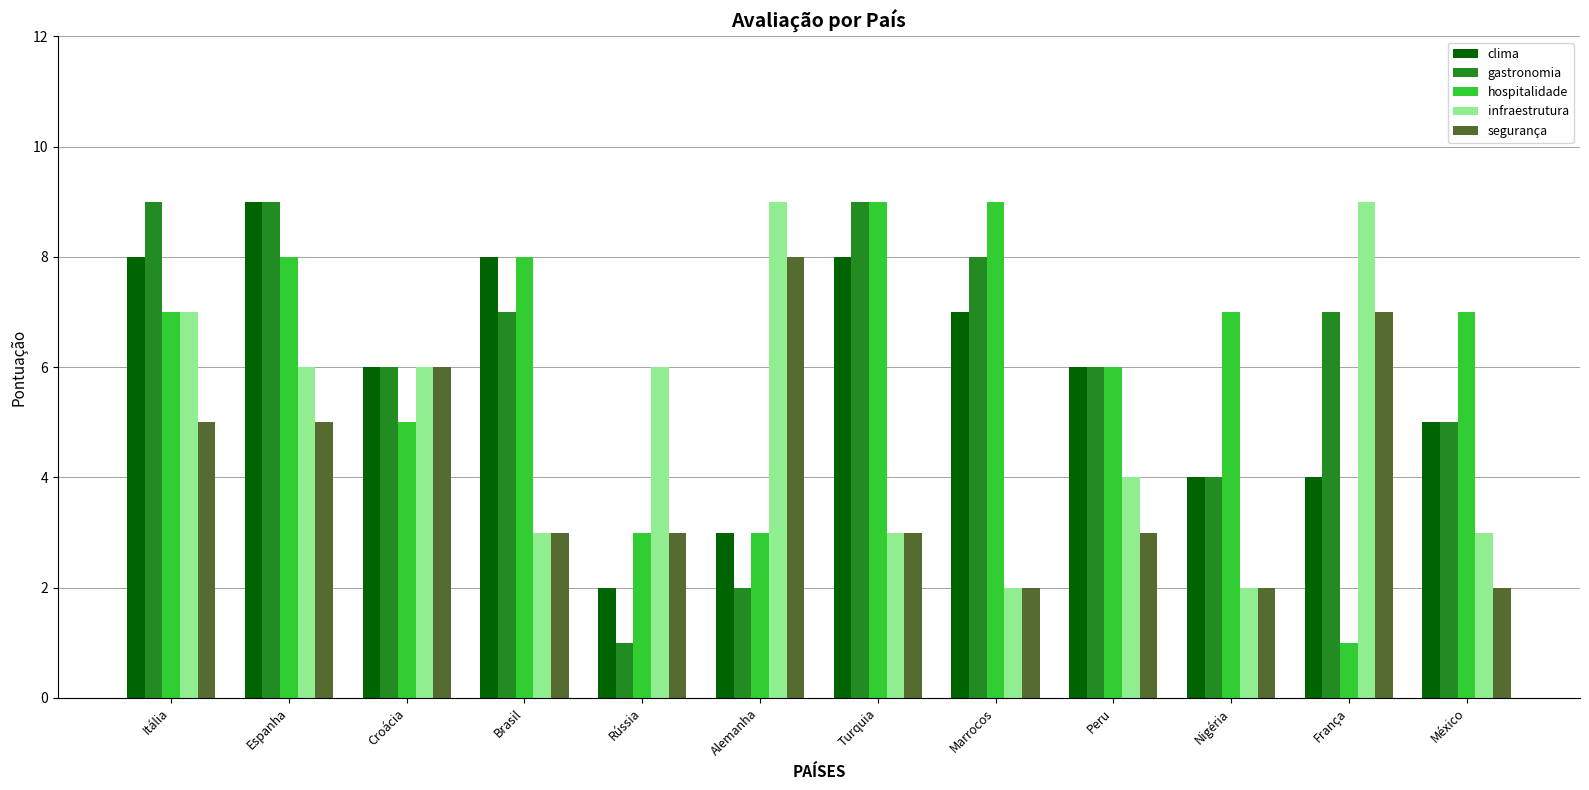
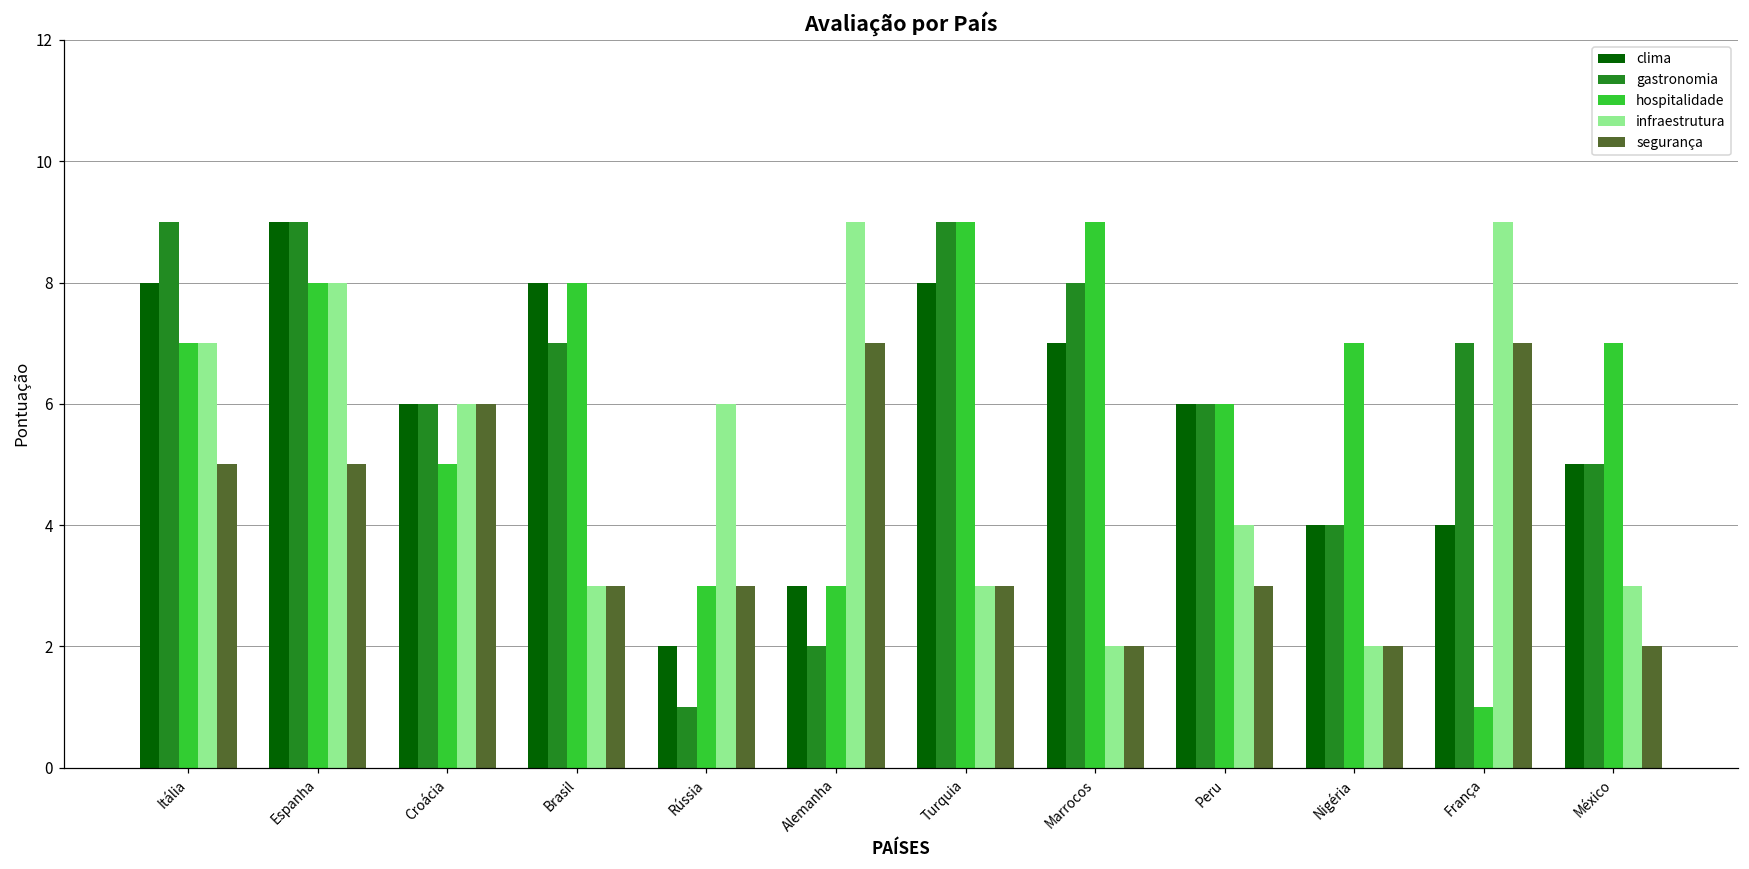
infraestrutura, Espanha: 6 -> 8
segurança, Alemanha: 8 -> 7
